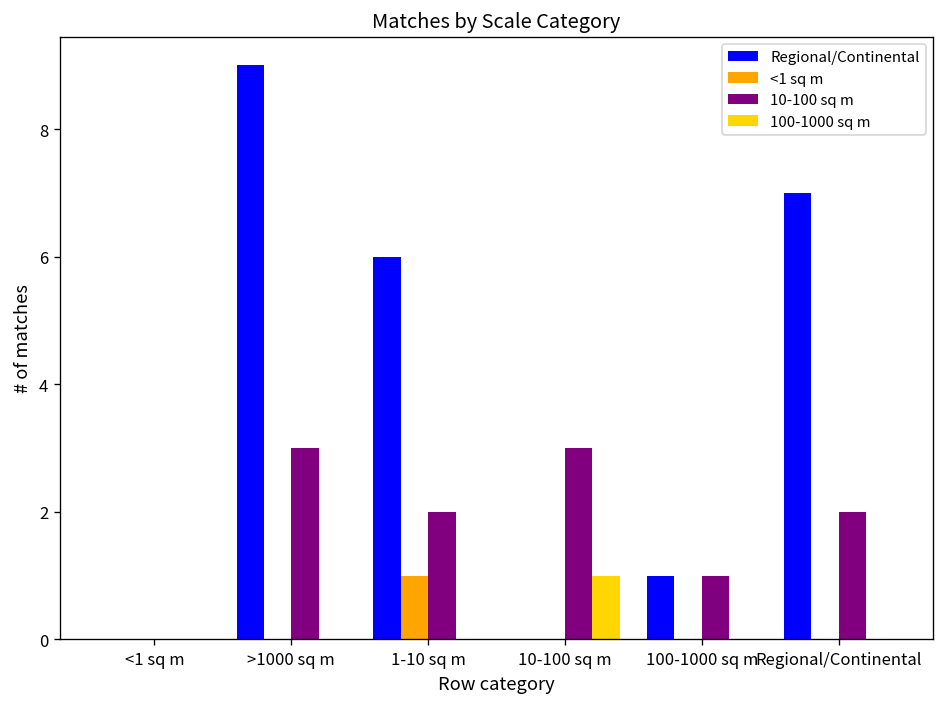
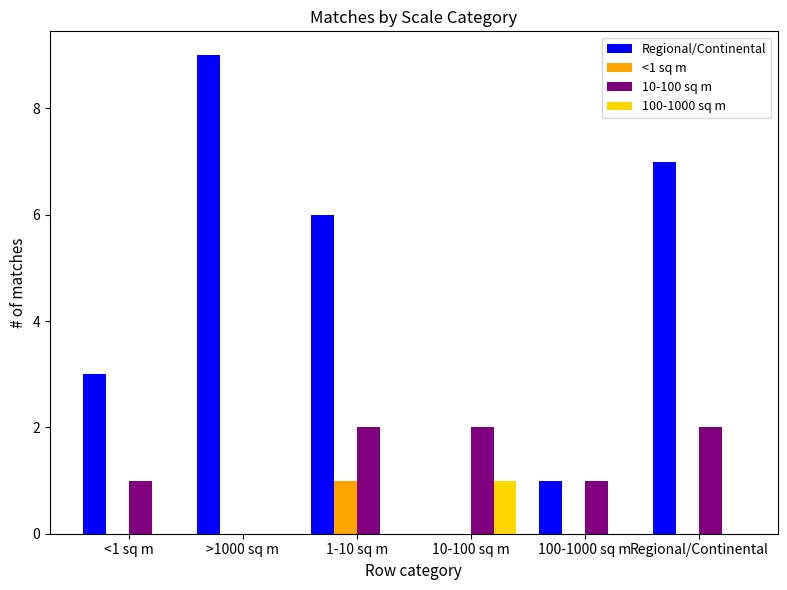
Regional/Continental, <1 sq m: 0 -> 3
10-100 sq m, <1 sq m: 0 -> 1
10-100 sq m, >1000 sq m: 3 -> 0
10-100 sq m, 10-100 sq m: 3 -> 2
